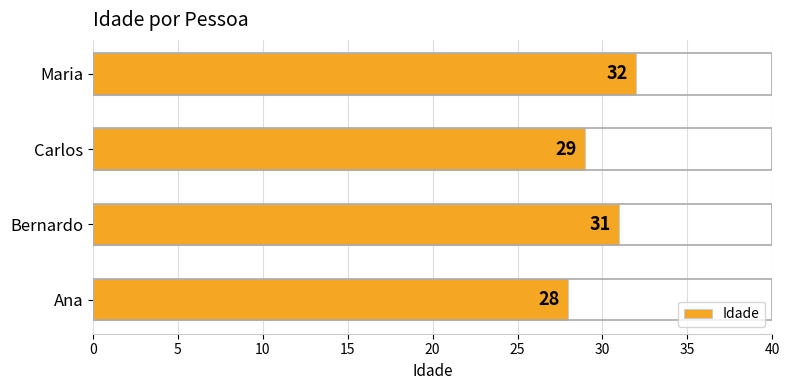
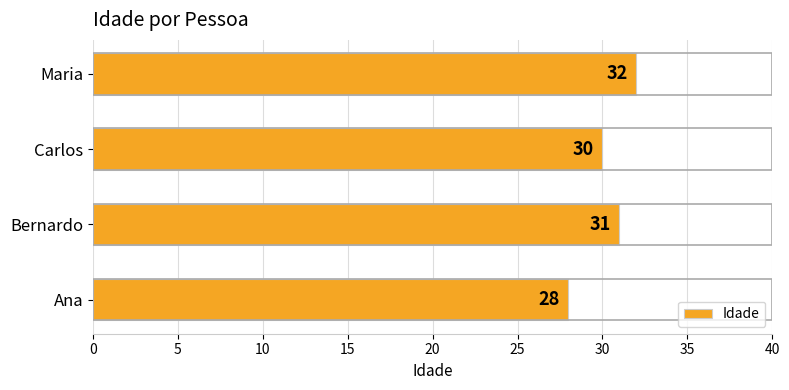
Carlos: 29 -> 30
